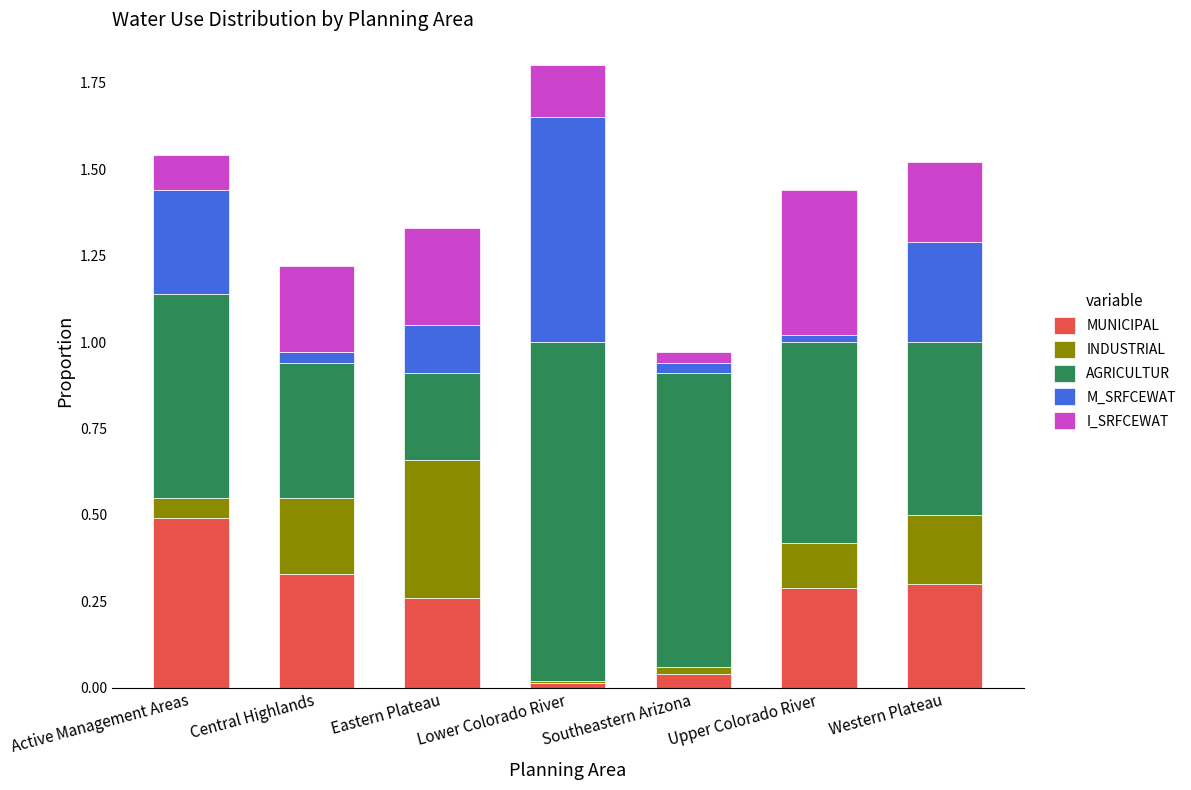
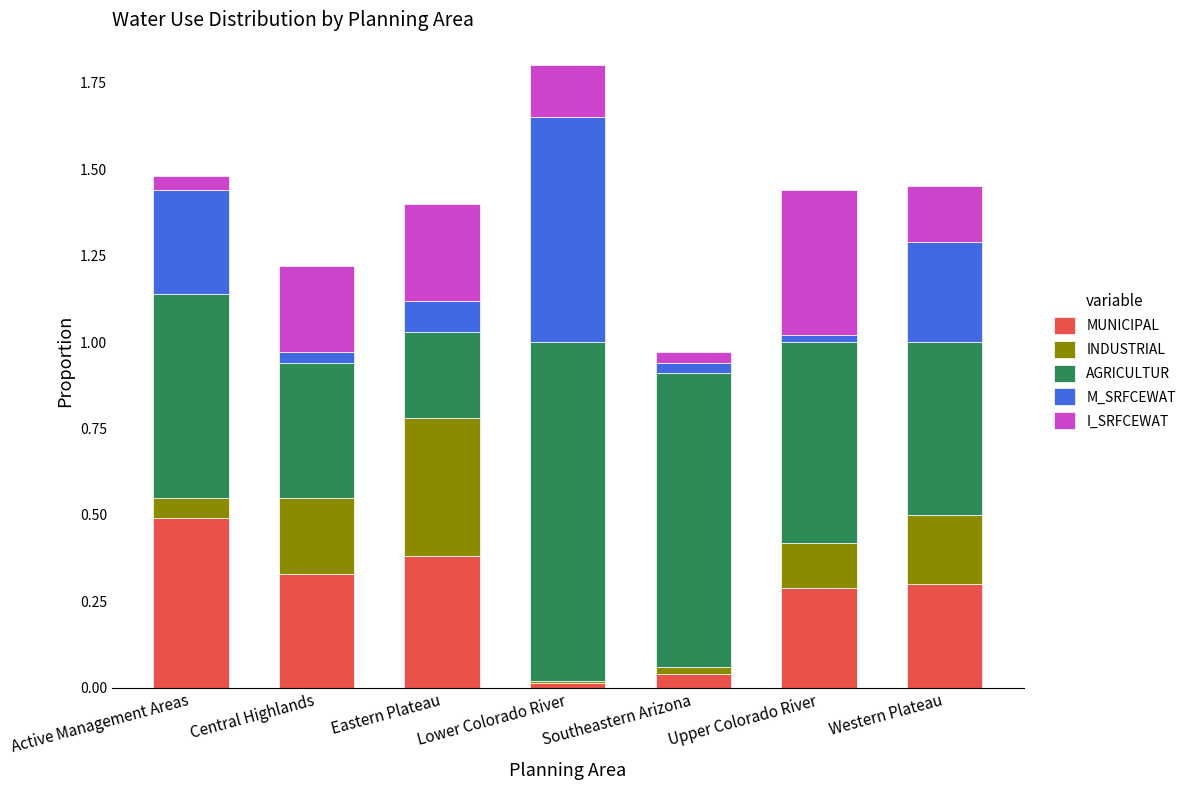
I_SRFCEWAT, Active Management Areas: 0.10 -> 0.04
MUNICIPAL, Eastern Plateau: 0.26 -> 0.38
M_SRFCEWAT, Eastern Plateau: 0.14 -> 0.09
I_SRFCEWAT, Western Plateau: 0.23 -> 0.16
